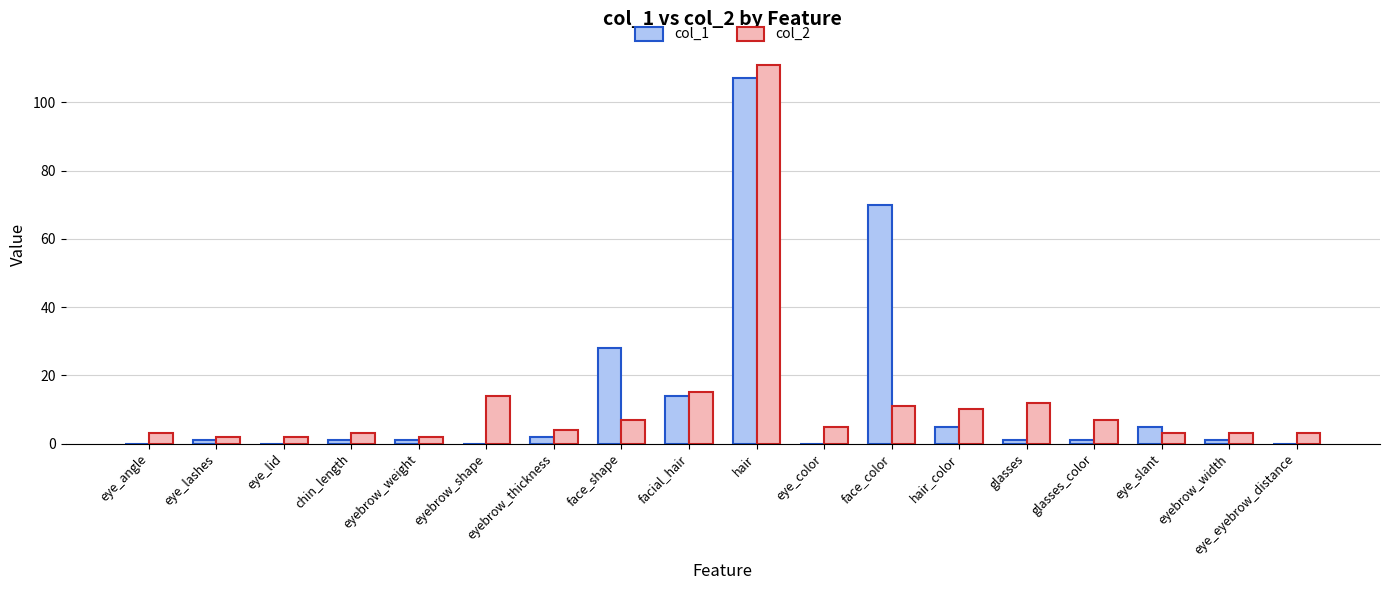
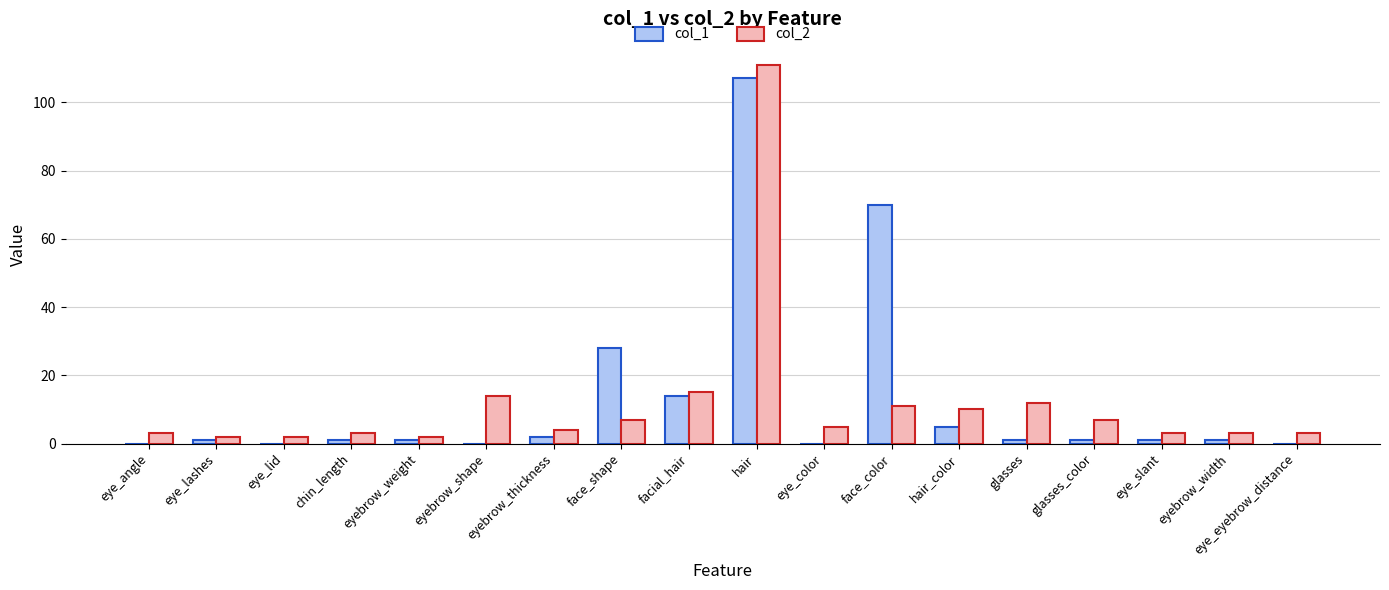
col_1, eye_slant: 5 -> 1
